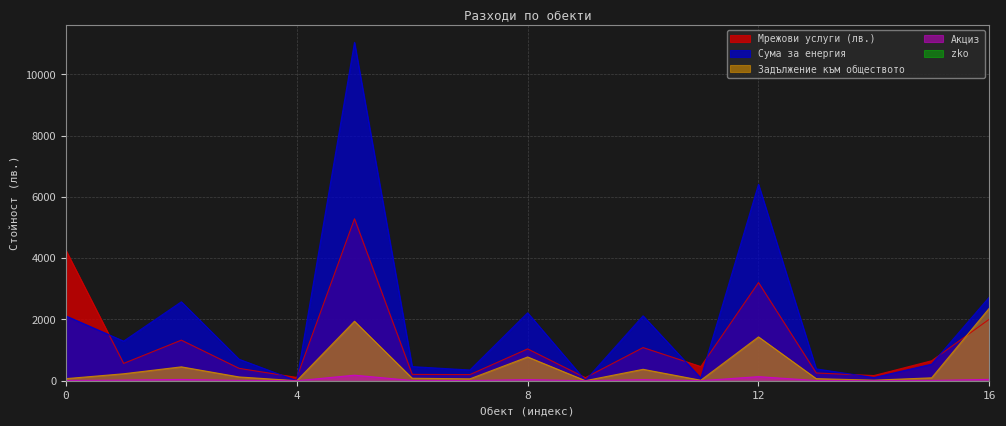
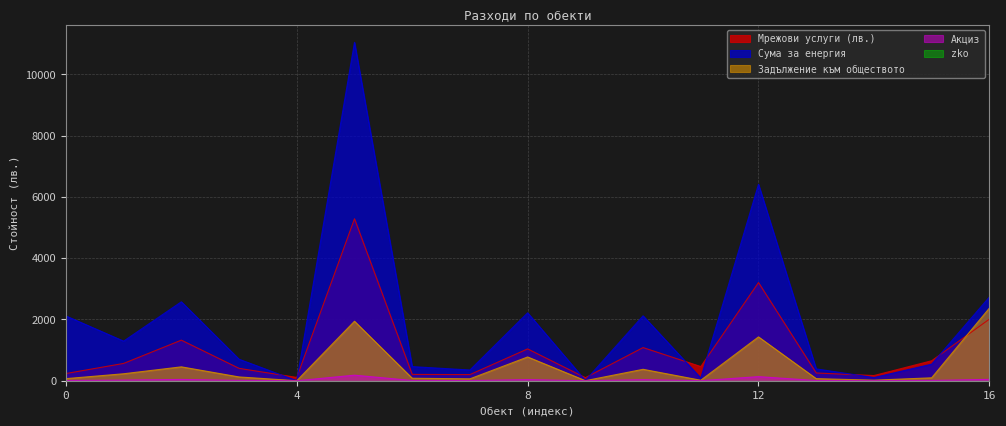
Мрежови услуги (лв.), 0: 4300 -> 200
